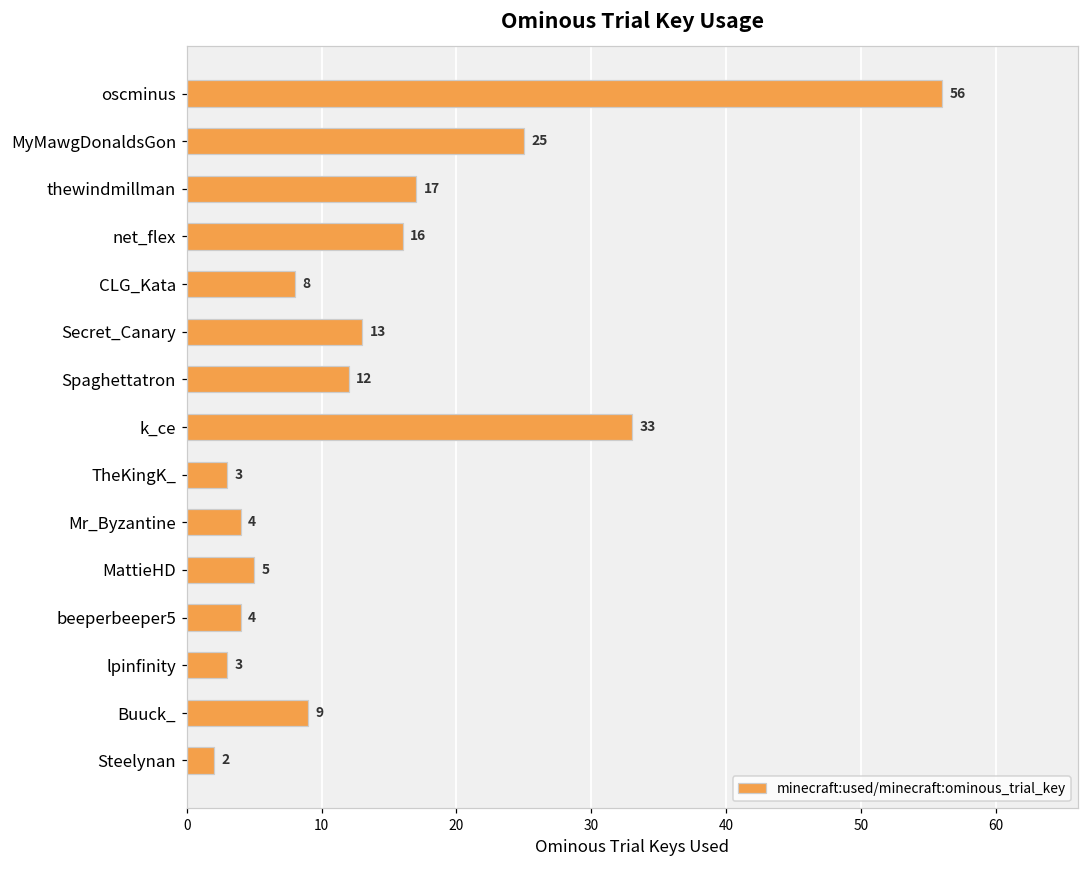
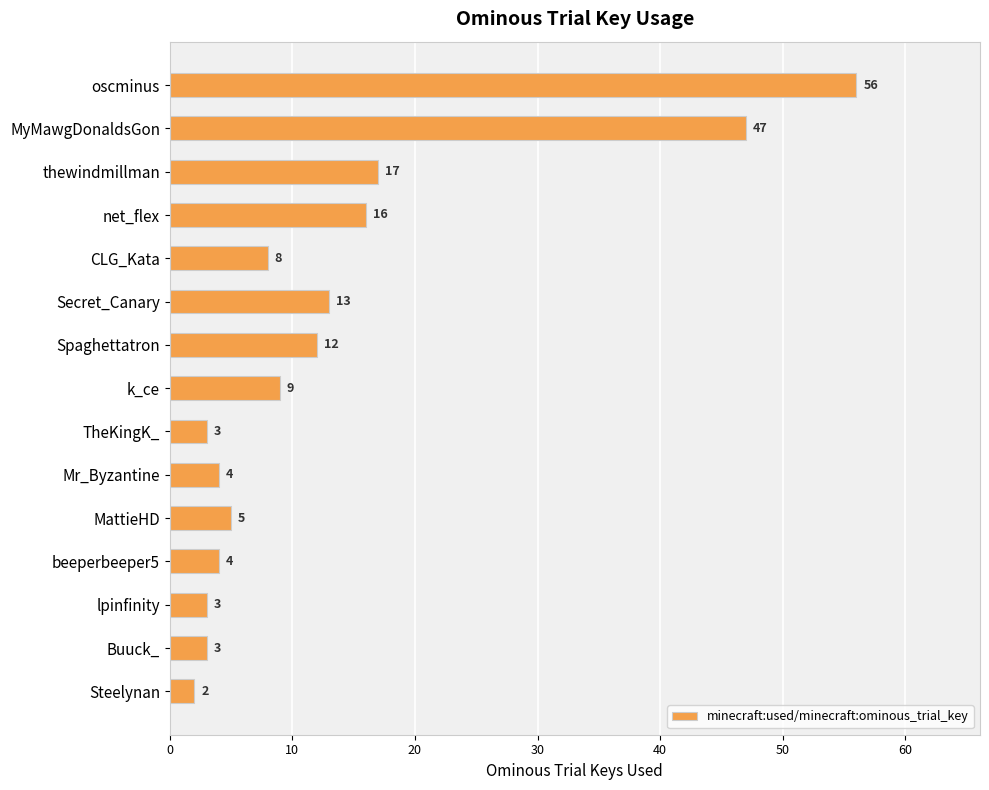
MyMawgDonaldsGon: 25 -> 47
k_ce: 33 -> 9
Buuck_: 9 -> 3
